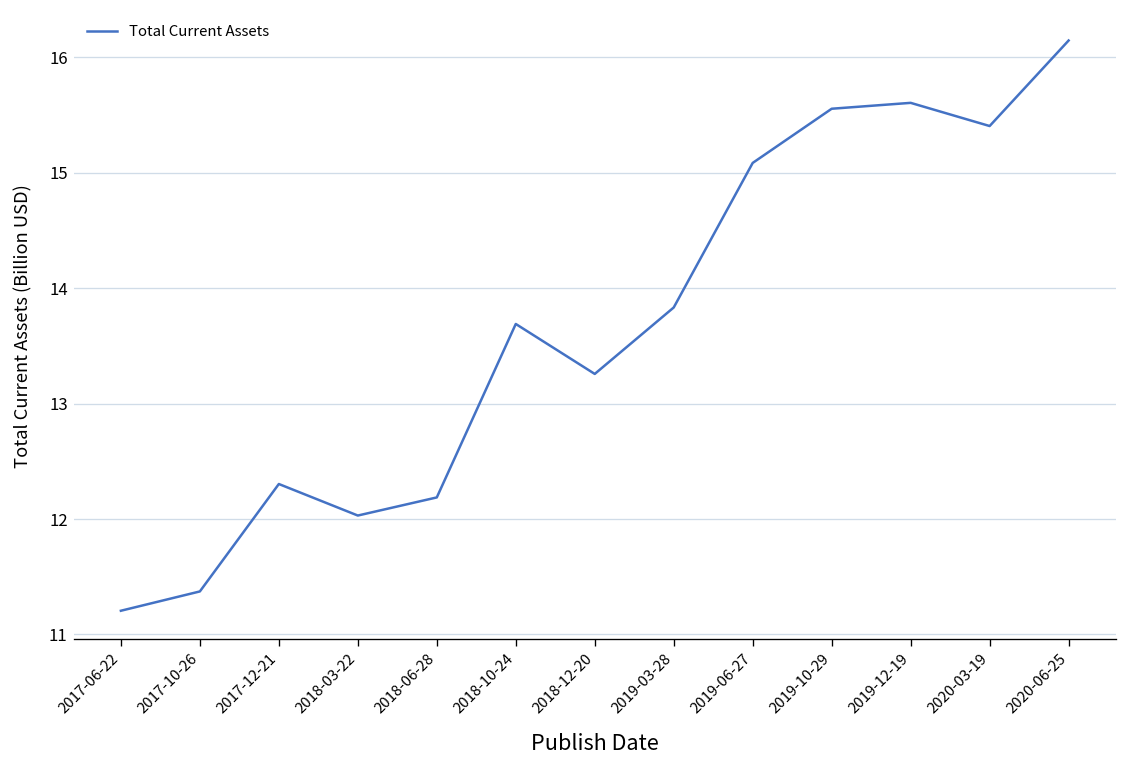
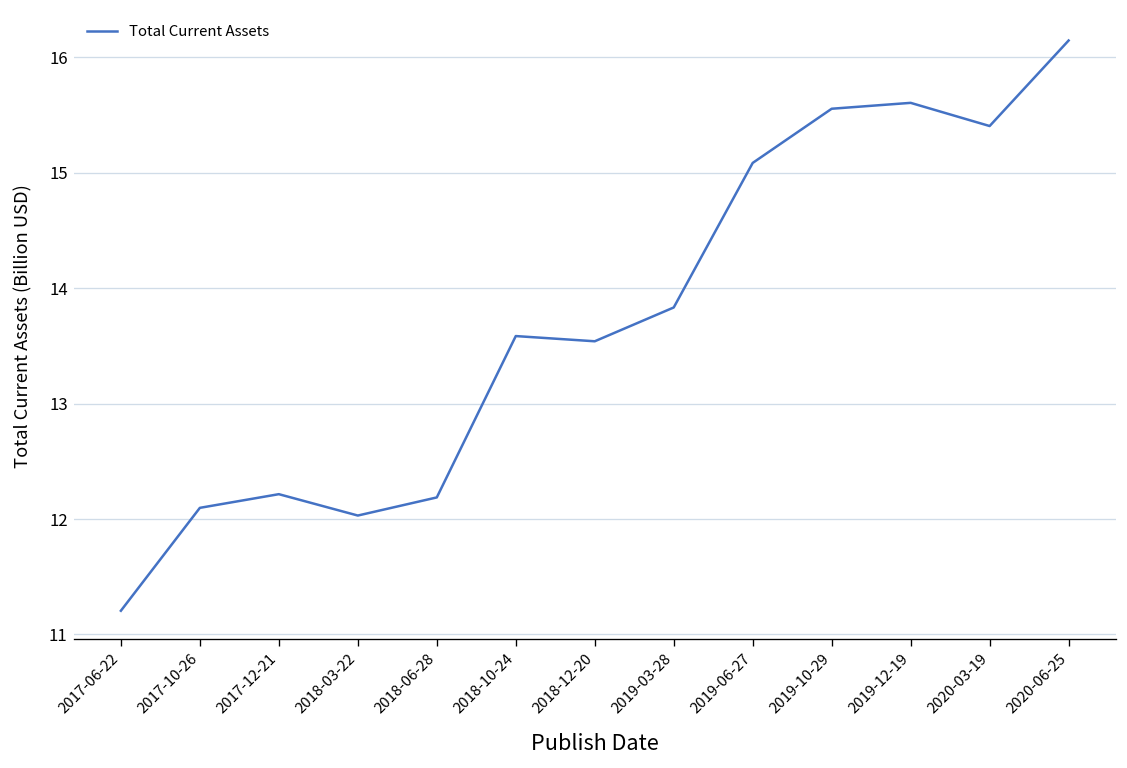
2017-10-26: 11.4 -> 12.1
2017-12-21: 12.3 -> 12.2
2018-10-24: 13.7 -> 13.6
2018-12-20: 13.3 -> 13.5
